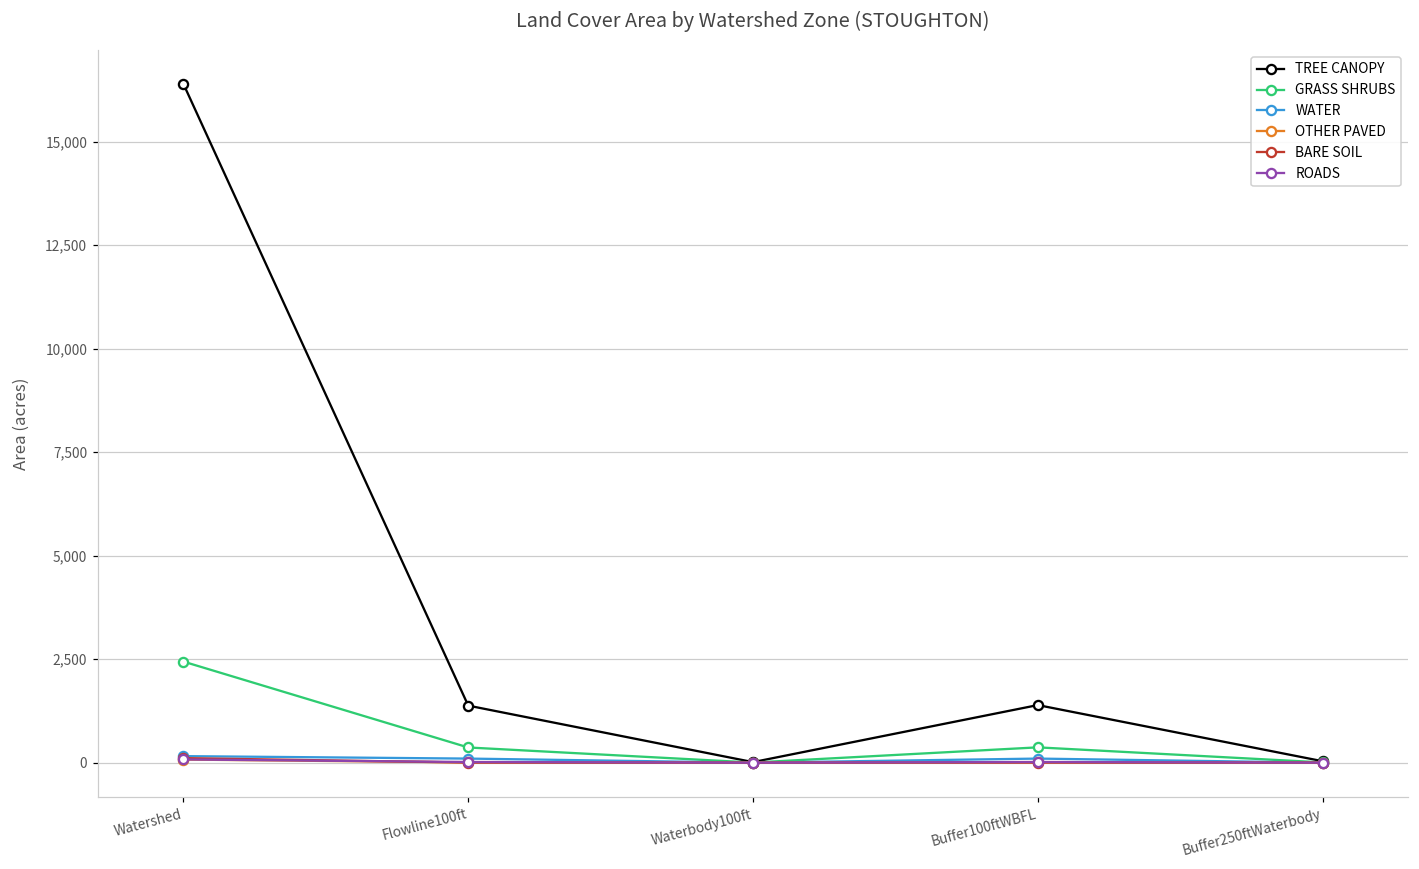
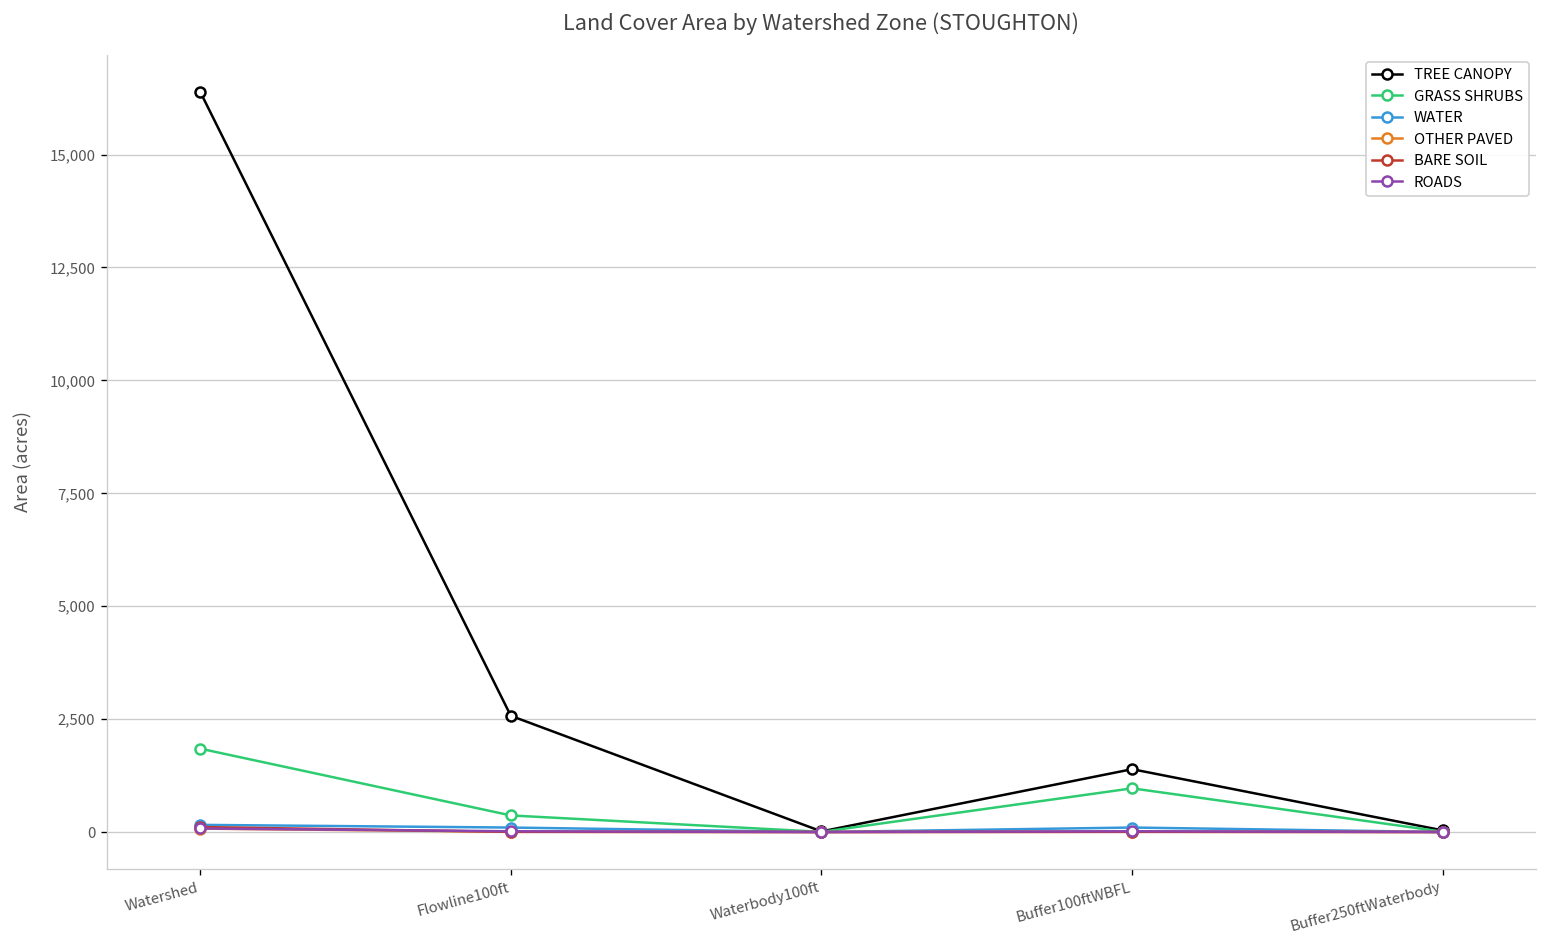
GRASS SHRUBS, Watershed: 2,400 -> 1,800
TREE CANOPY, Flowline100ft: 1,400 -> 2,600
GRASS SHRUBS, Buffer100ftWBFL: 400 -> 1,000
